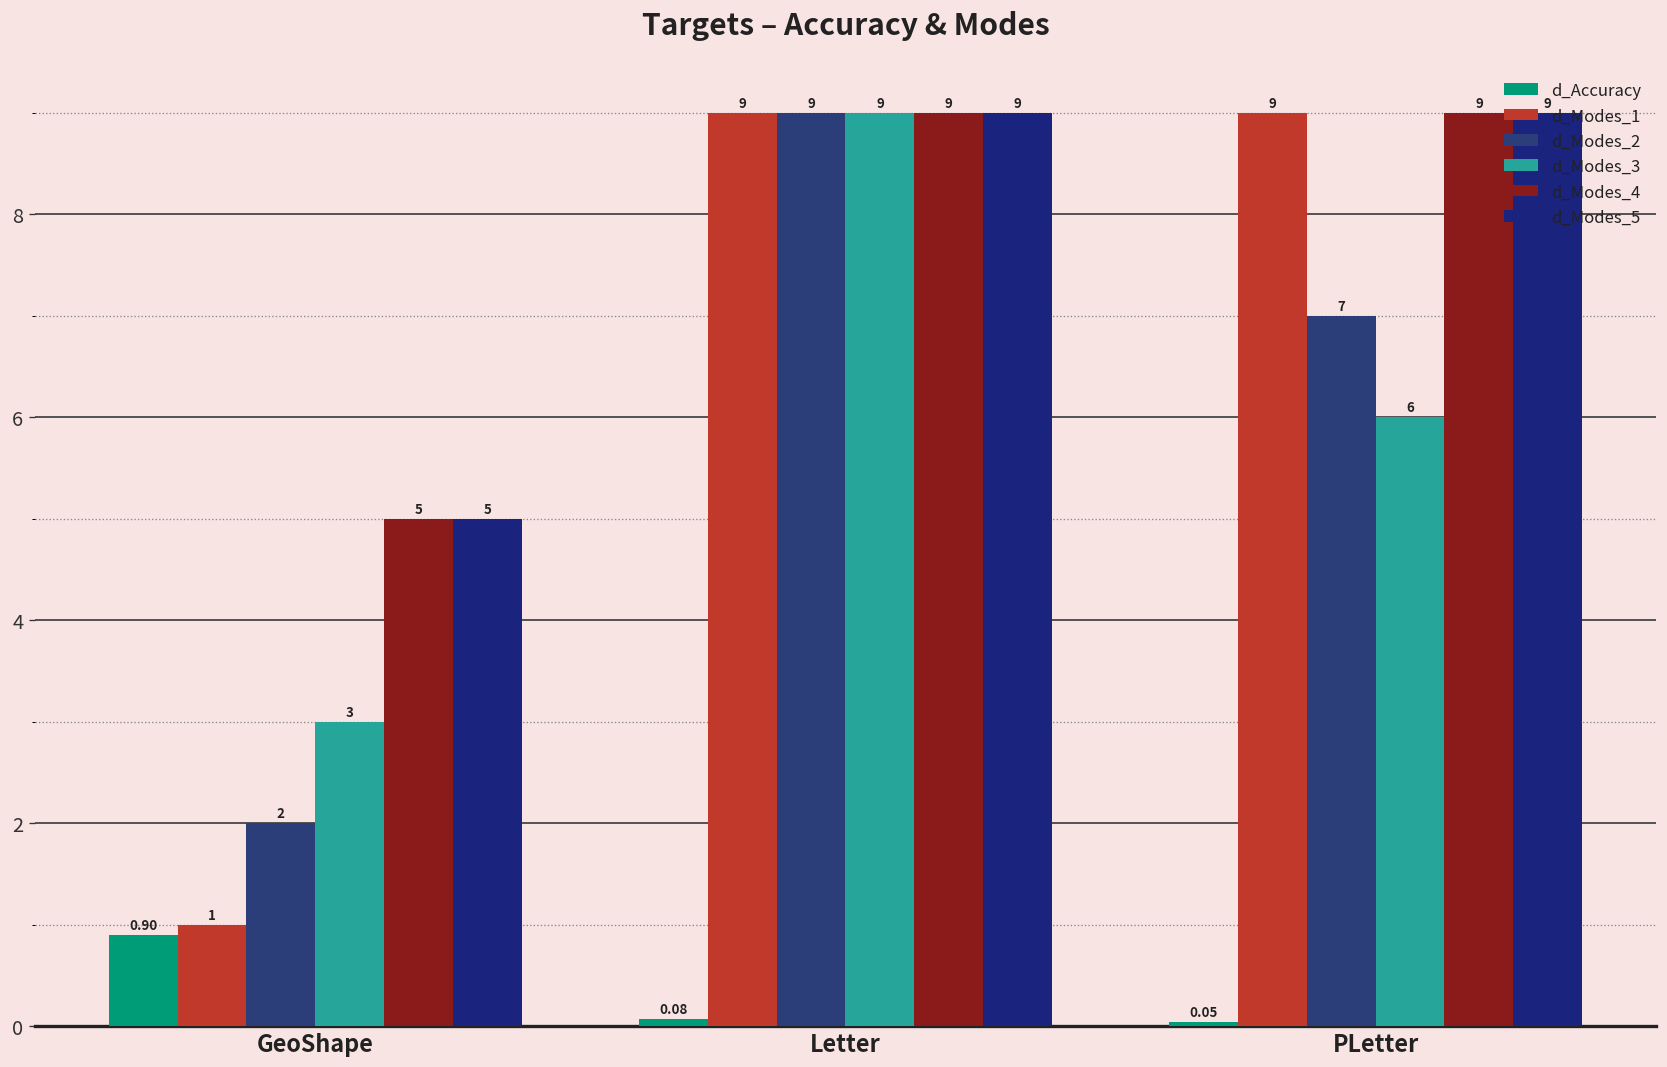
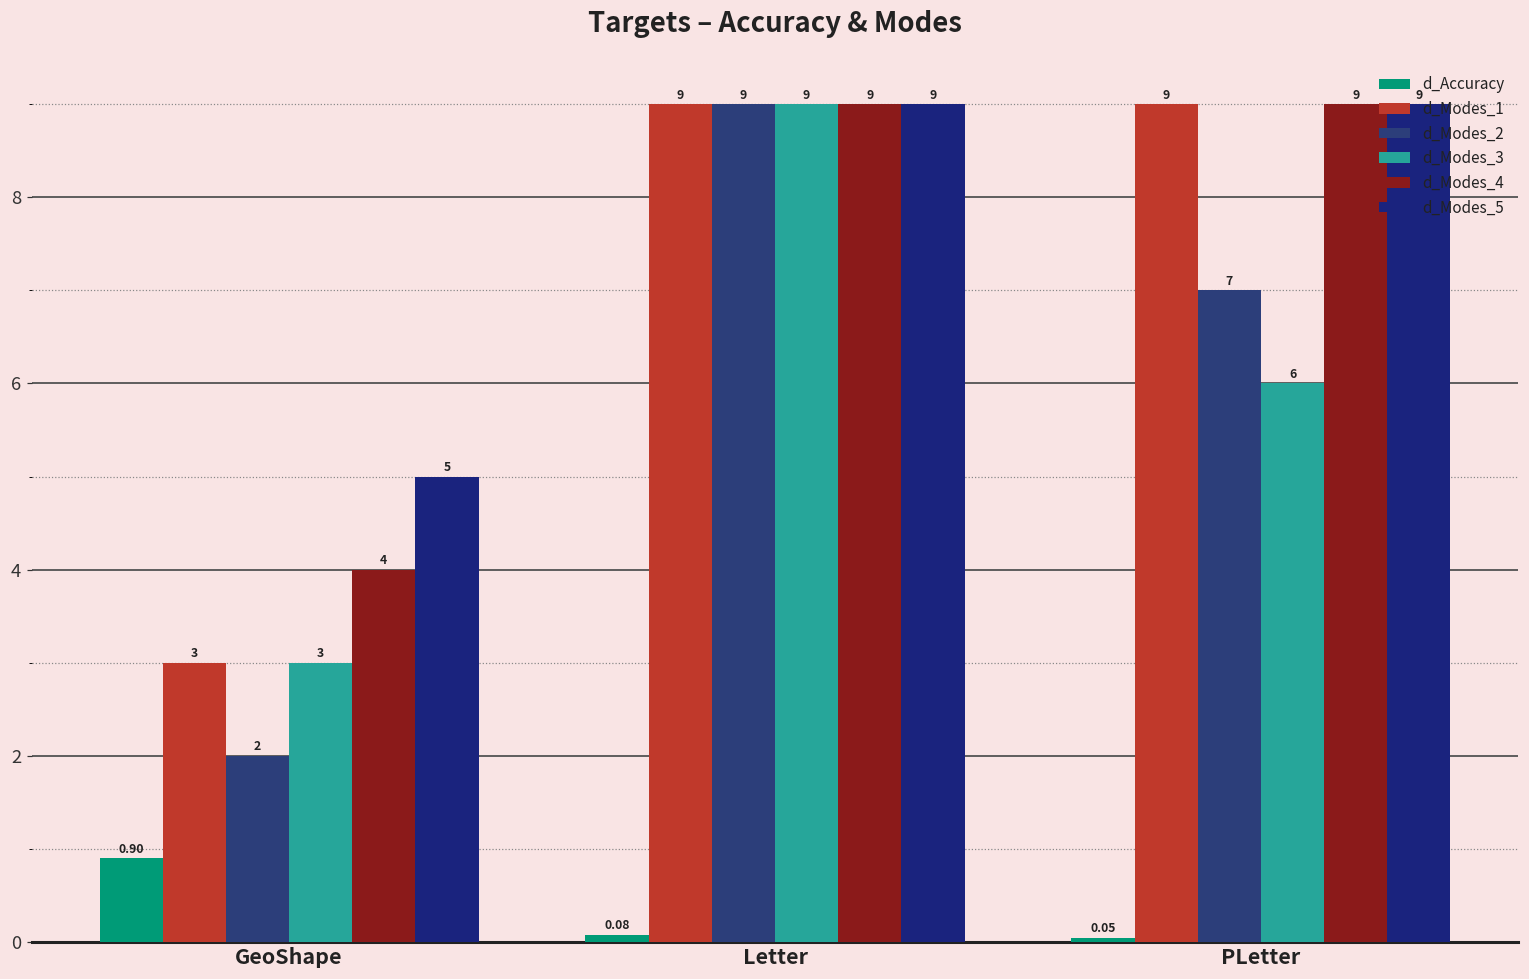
d_Modes_1, GeoShape: 1 -> 3
d_Modes_4, GeoShape: 5 -> 4
